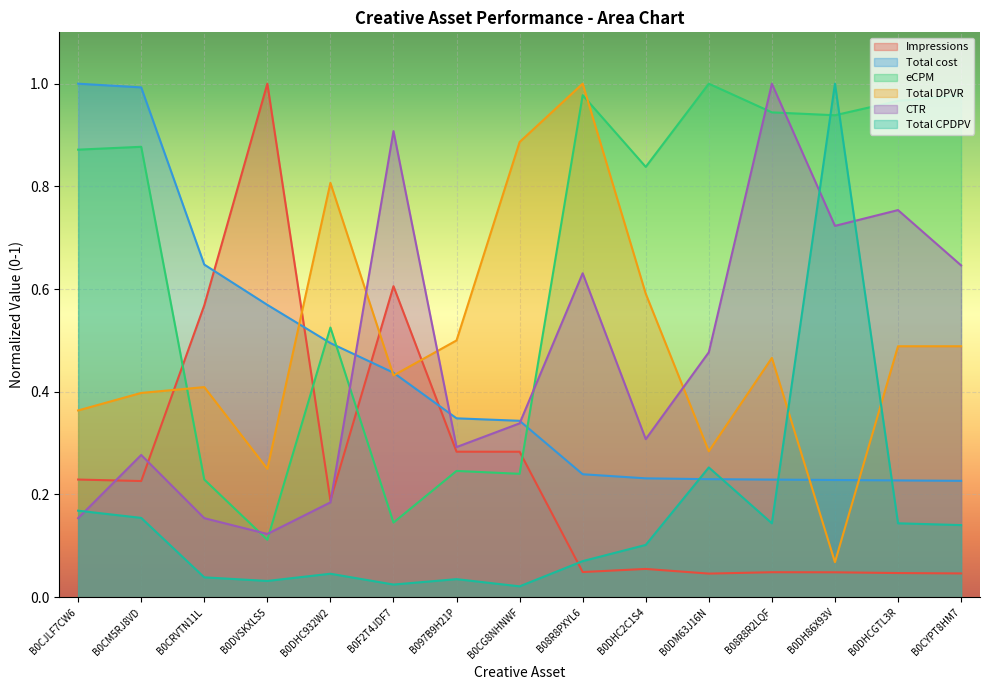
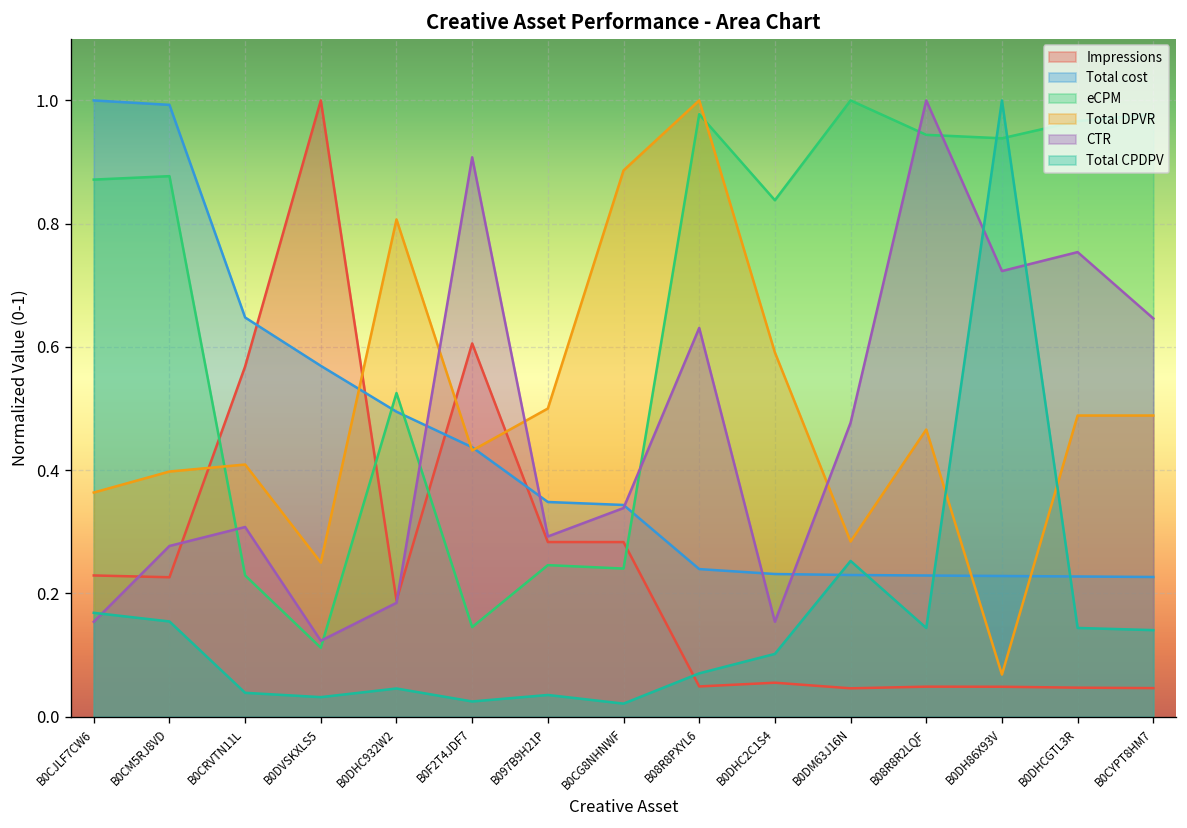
CTR, B0CRVTN11L: 0.15 -> 0.31
CTR, B0DHC2C1S4: 0.31 -> 0.15
